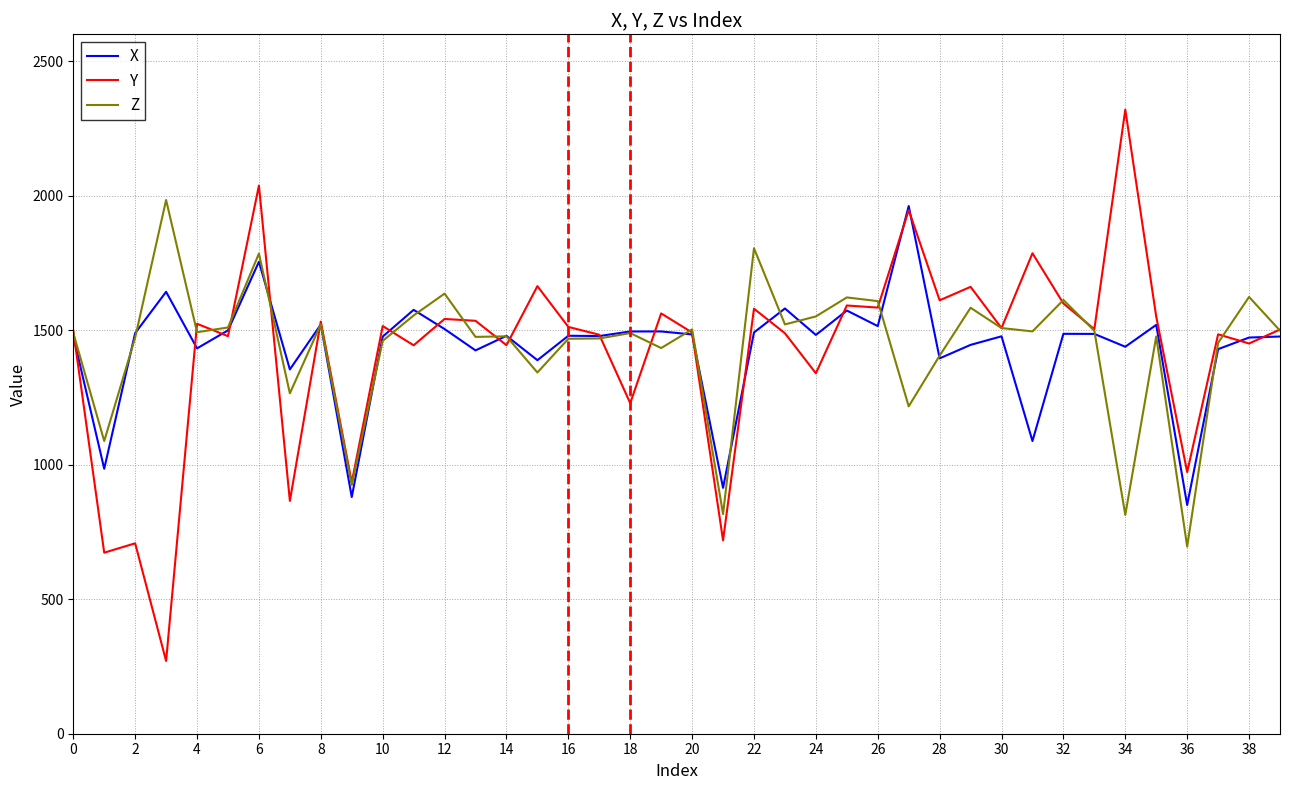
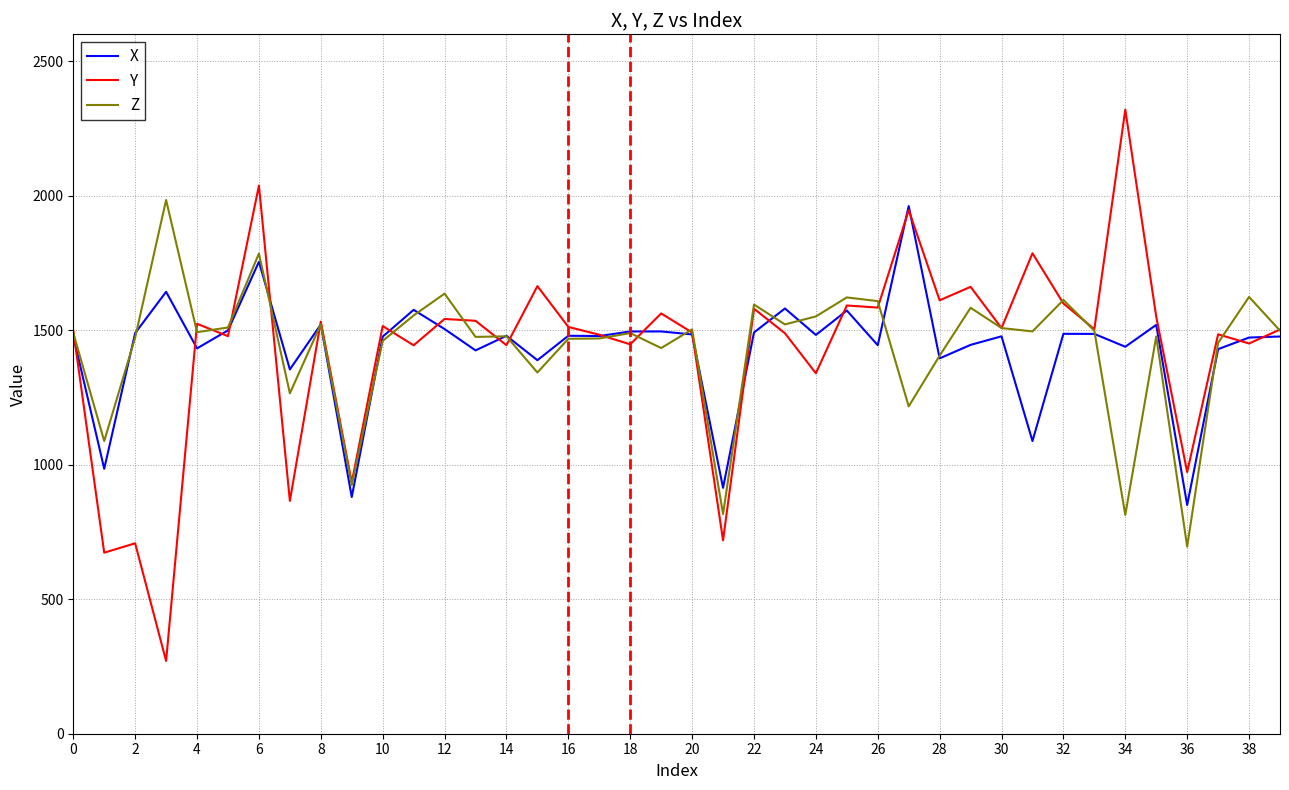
Y, 18: 1230 -> 1450
Z, 22: 1800 -> 1600
X, 26: 1520 -> 1440
